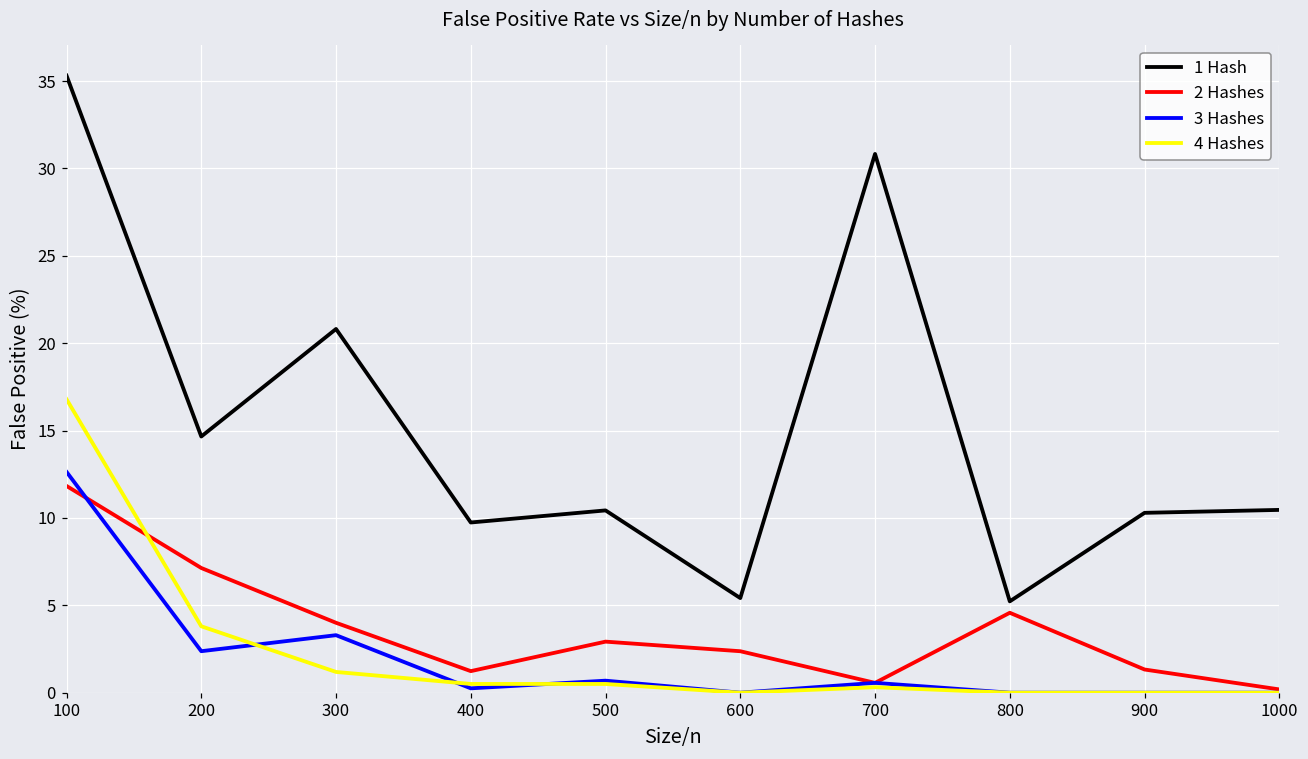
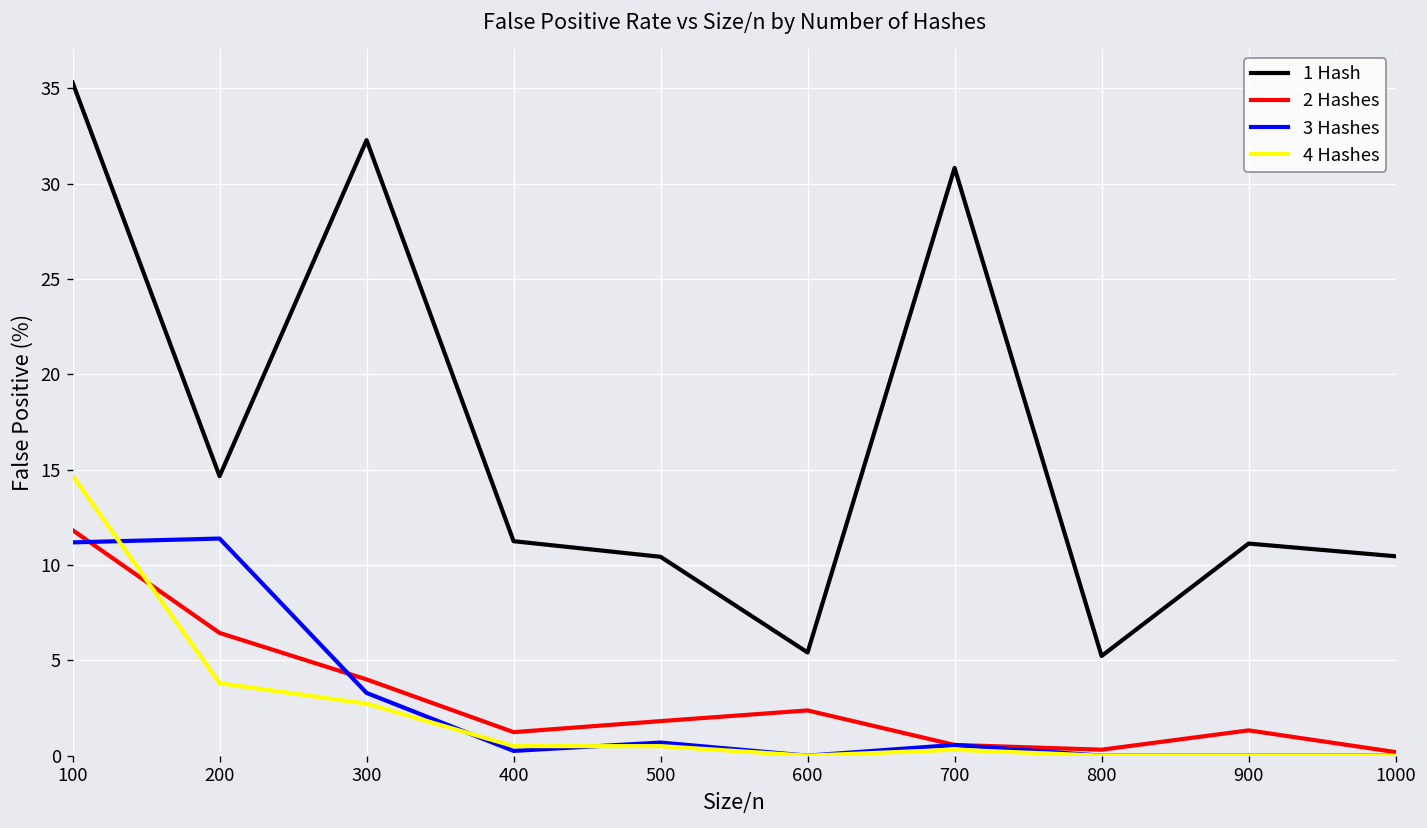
3 Hashes, 100: 12.6 -> 11.2
4 Hashes, 100: 16.8 -> 14.7
2 Hashes, 200: 7.1 -> 6.4
3 Hashes, 200: 2.4 -> 11.4
1 Hash, 300: 20.8 -> 32.3
4 Hashes, 300: 1.2 -> 2.7
1 Hash, 400: 9.7 -> 11.3
2 Hashes, 500: 2.9 -> 1.8
2 Hashes, 800: 4.6 -> 0.3
1 Hash, 900: 10.3 -> 11.1
